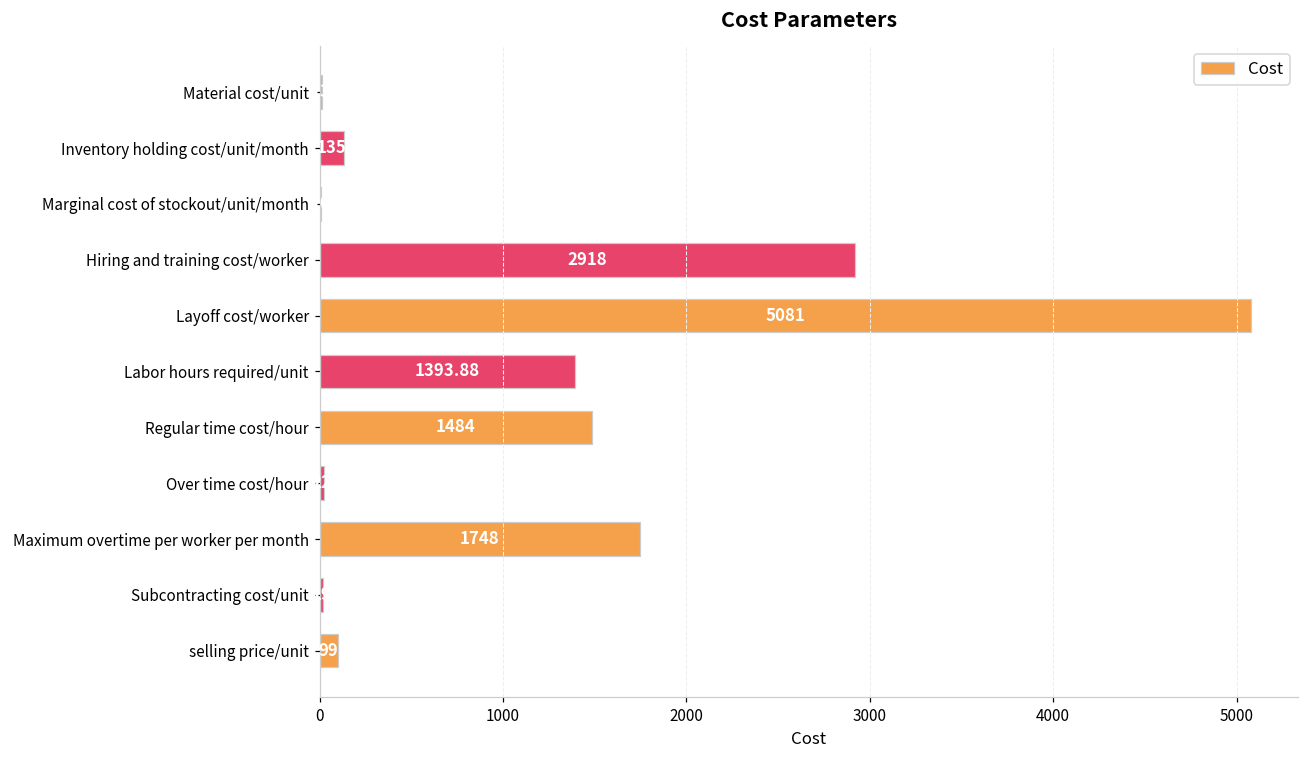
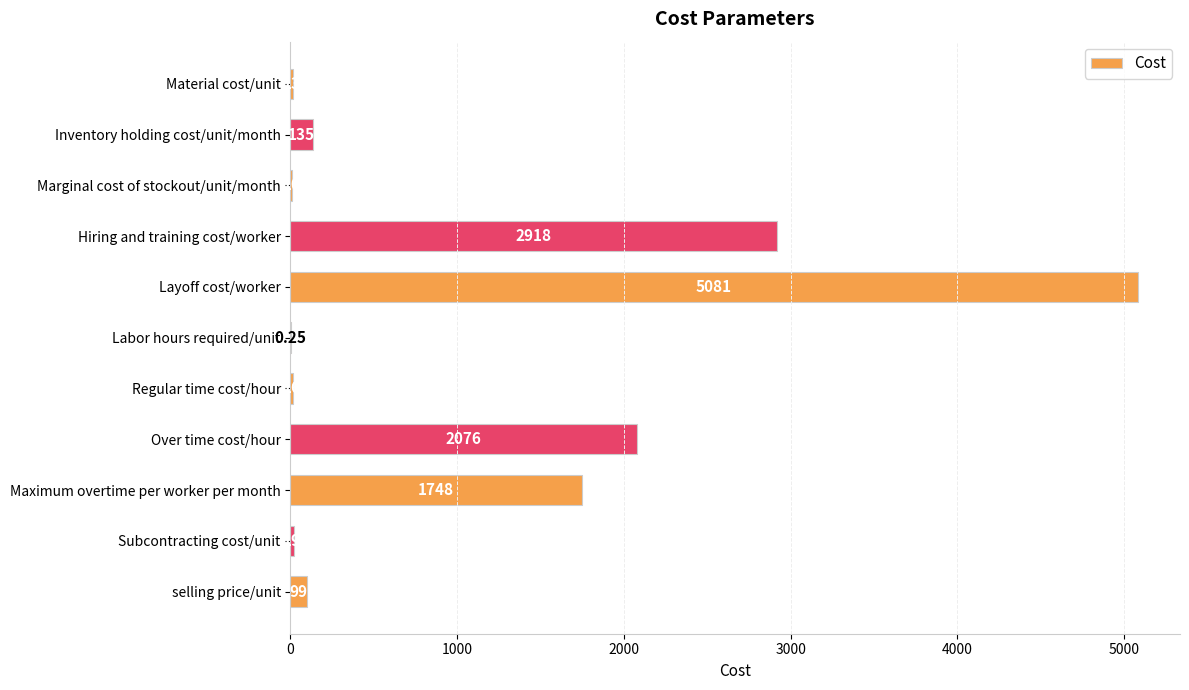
Labor hours required/unit: 1393.88 -> 0.25
Regular time cost/hour: 1480 -> 20
Over time cost/hour: 20 -> 2080
